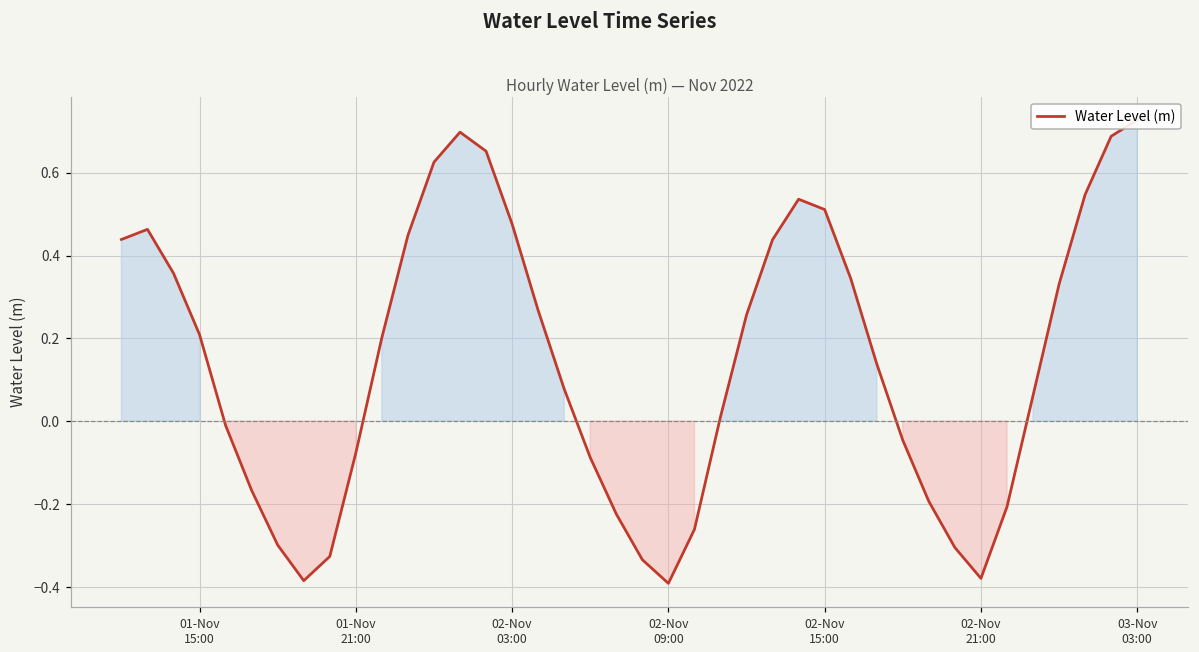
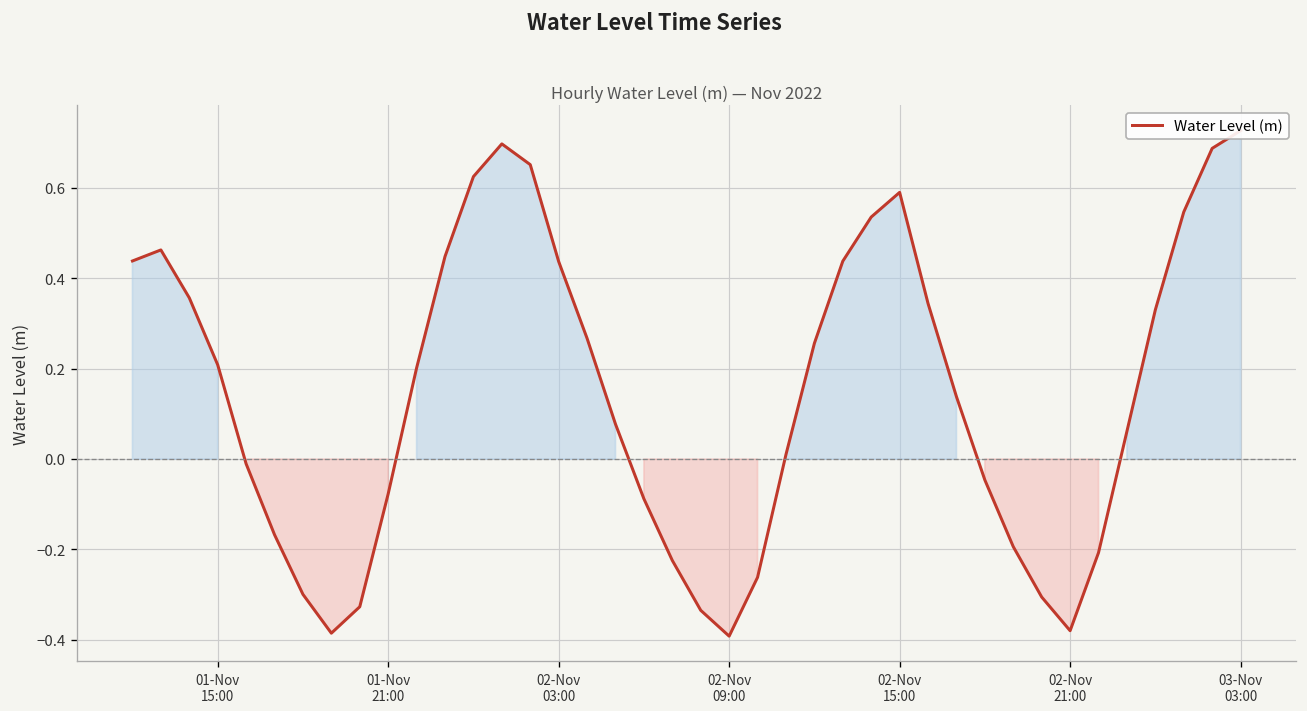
02-Nov 03:00: 0.48 -> 0.44
02-Nov 15:00: 0.51 -> 0.59
